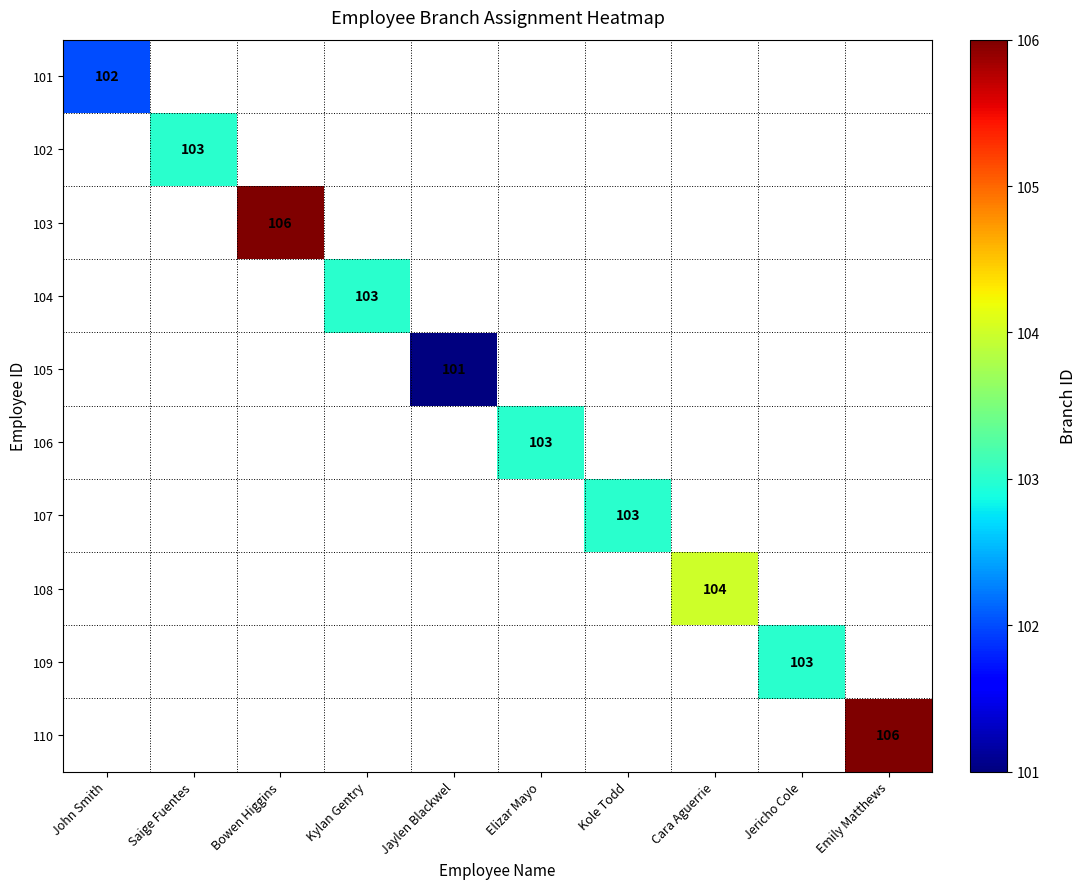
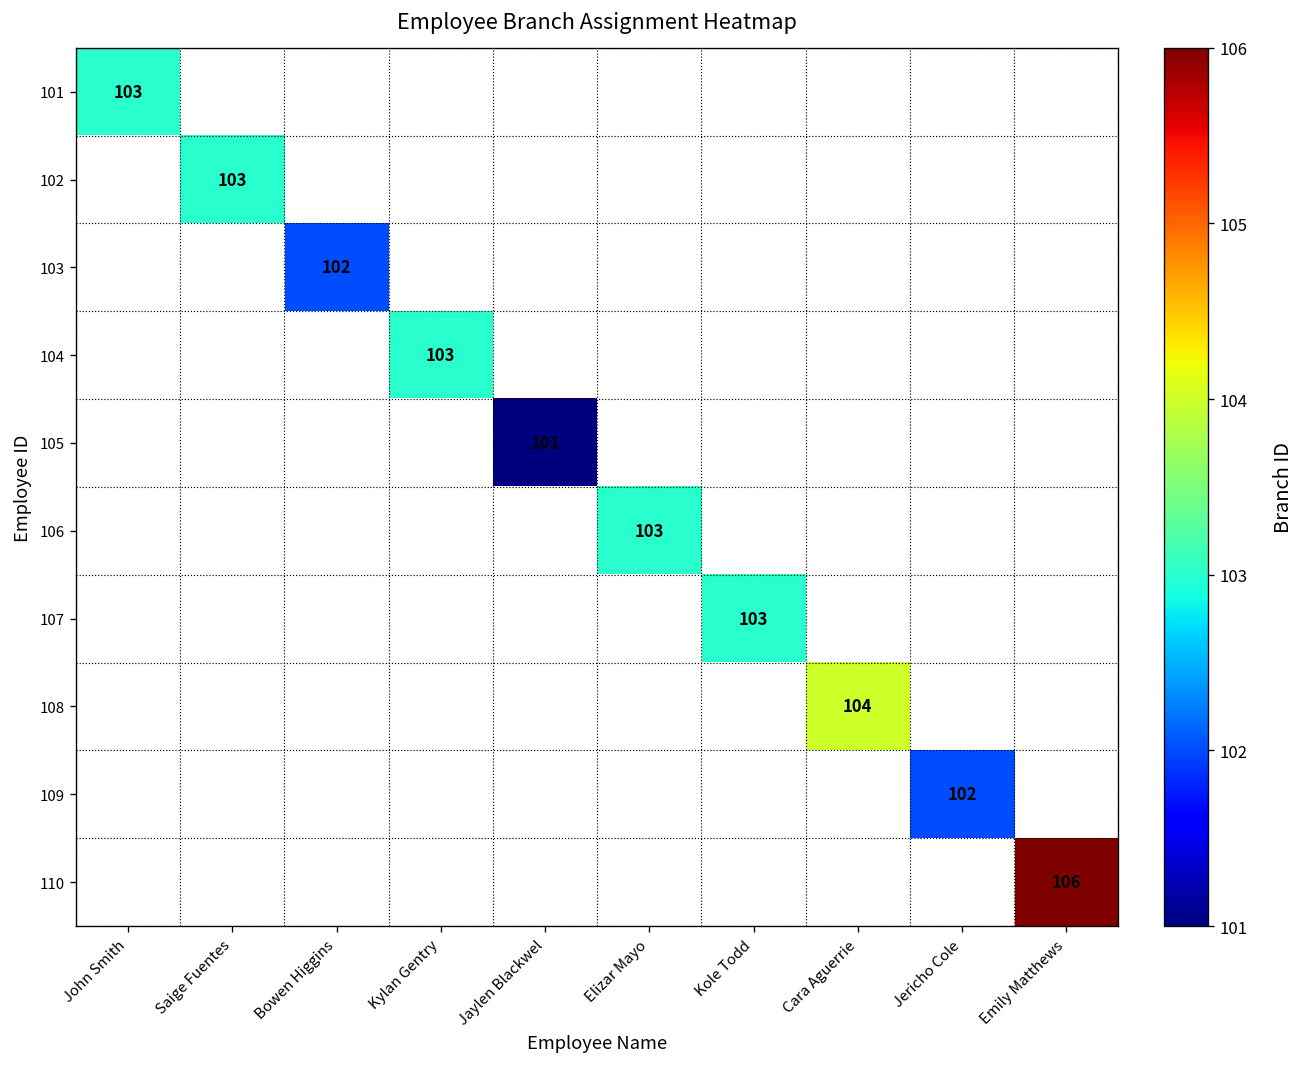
101, John Smith: 102 -> 103
103, Bowen Higgins: 106 -> 102
109, Jericho Cole: 103 -> 102
